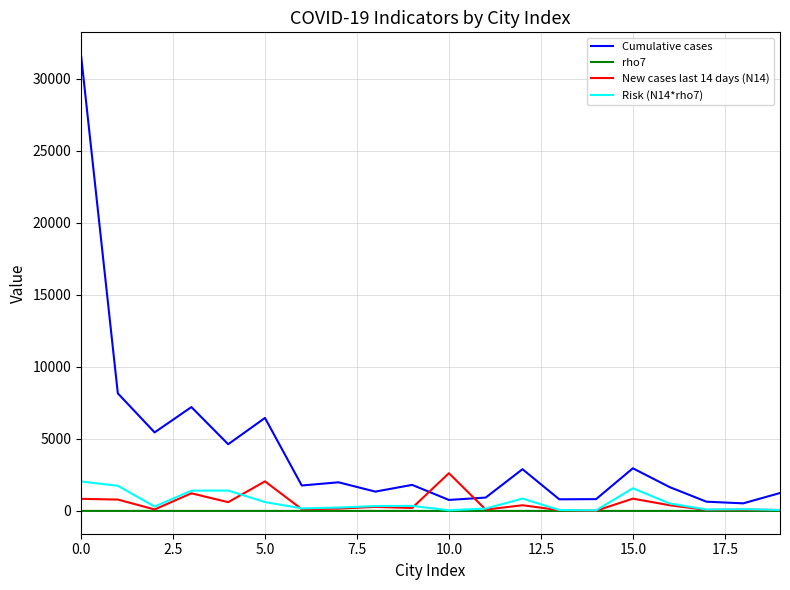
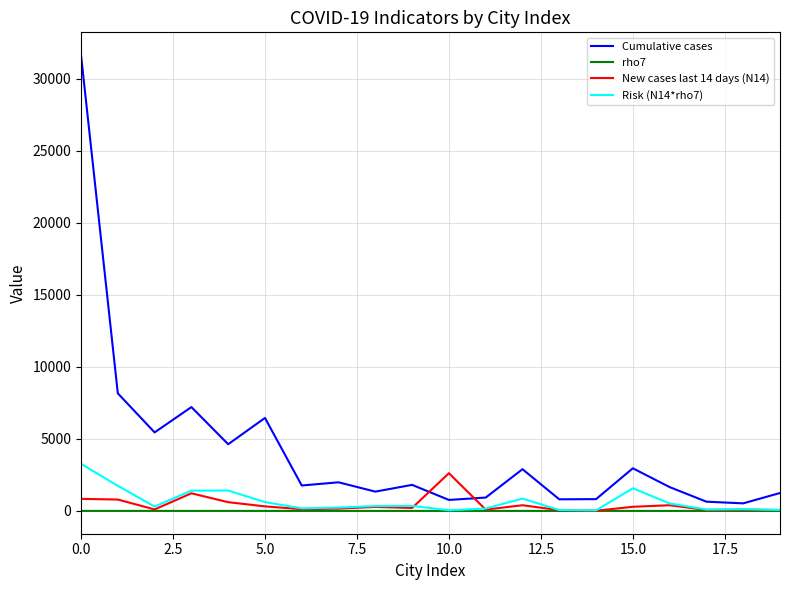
Risk (N14*rho7), 0.0: 2000 -> 3300
New cases last 14 days (N14), 5.0: 2100 -> 300
New cases last 14 days (N14), 15.0: 900 -> 300
